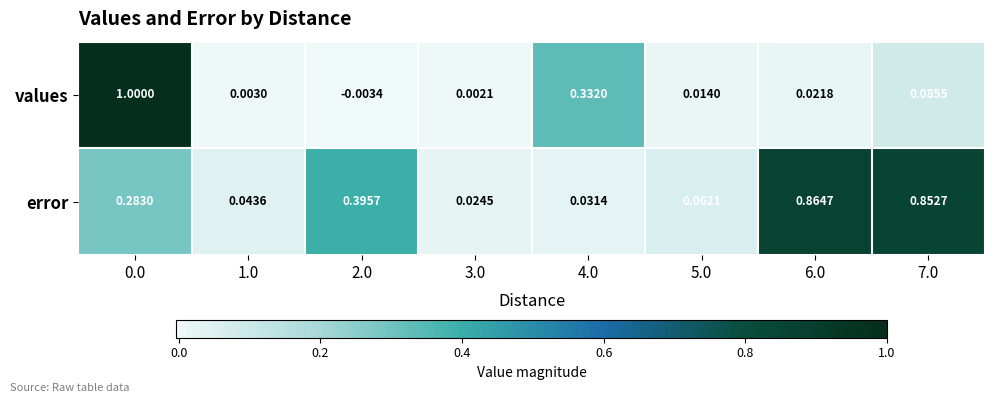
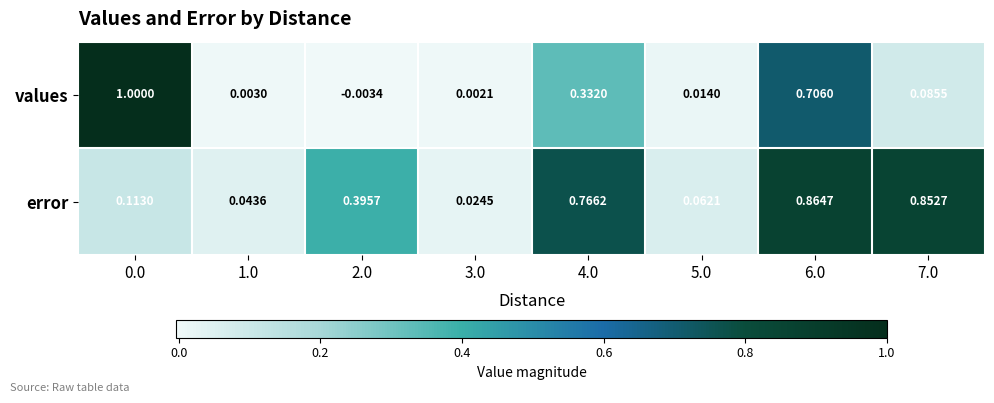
values, 6.0: 0.0218 -> 0.7060
error, 0.0: 0.2830 -> 0.1130
error, 4.0: 0.0314 -> 0.7662
